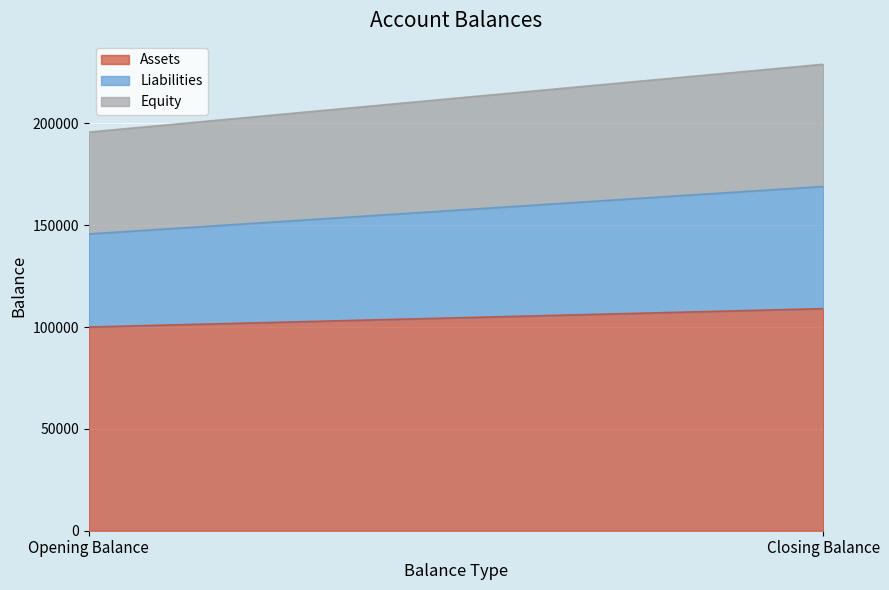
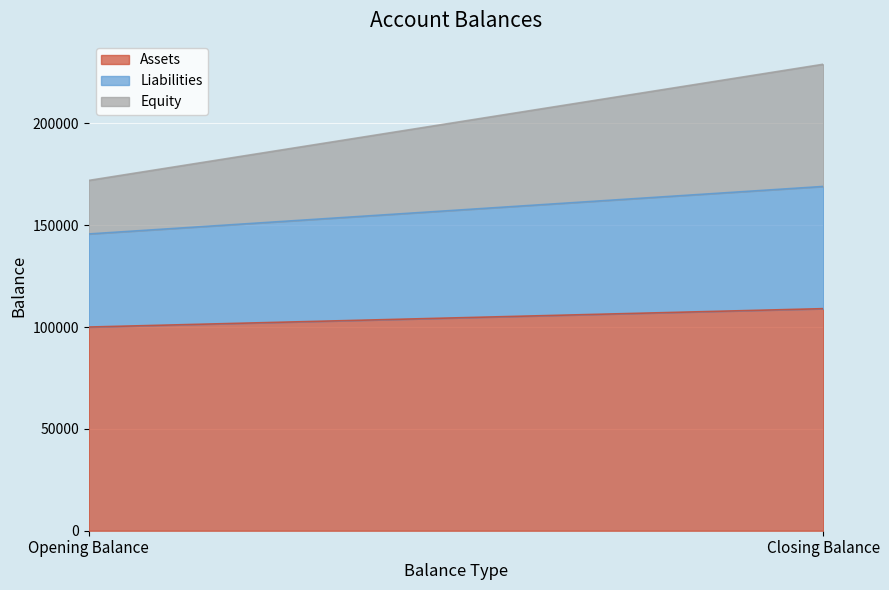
Equity, Opening Balance: 50000 -> 26000
